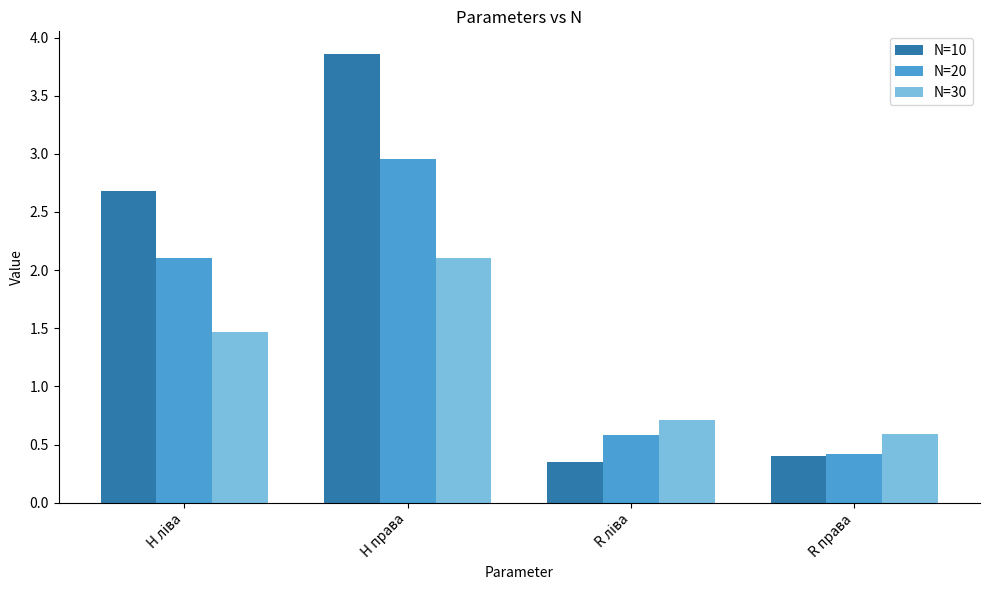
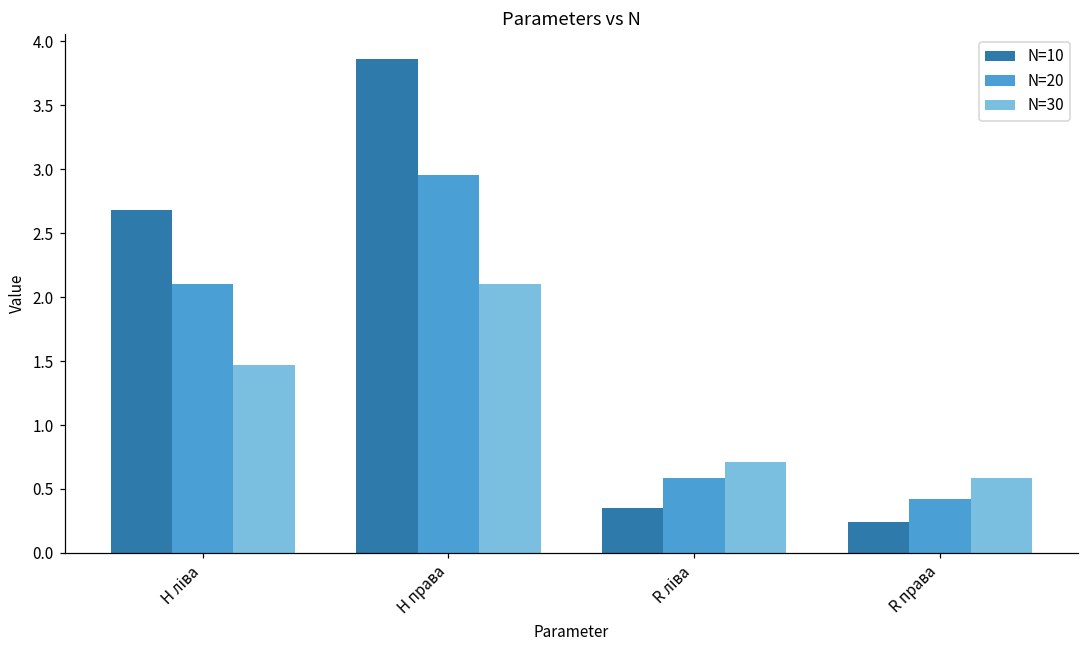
N=10, R права: 0.40 -> 0.24
